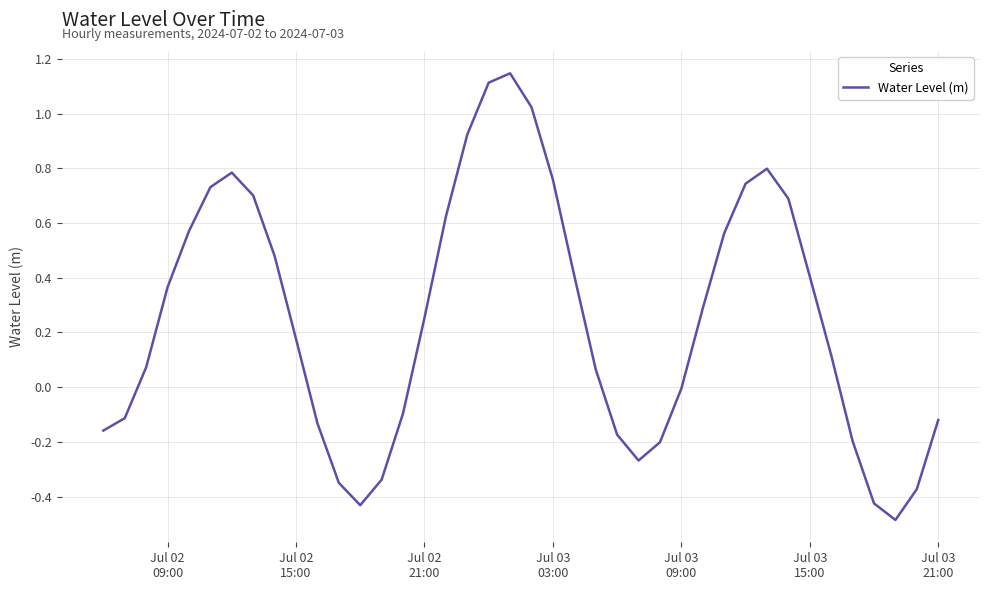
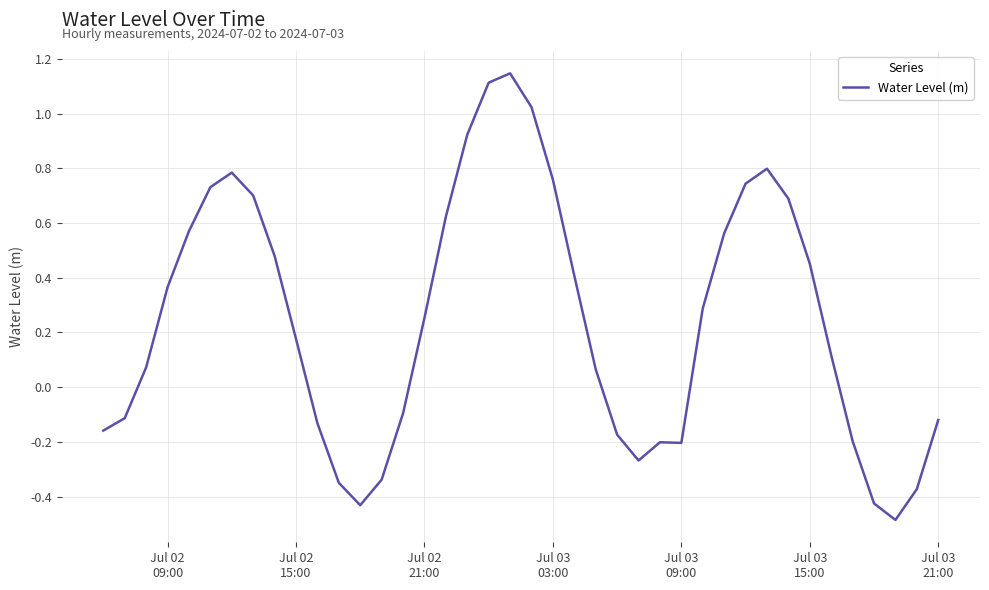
Jul 03 09:00: -0.01 -> -0.20
Jul 03 15:00: 0.40 -> 0.45
